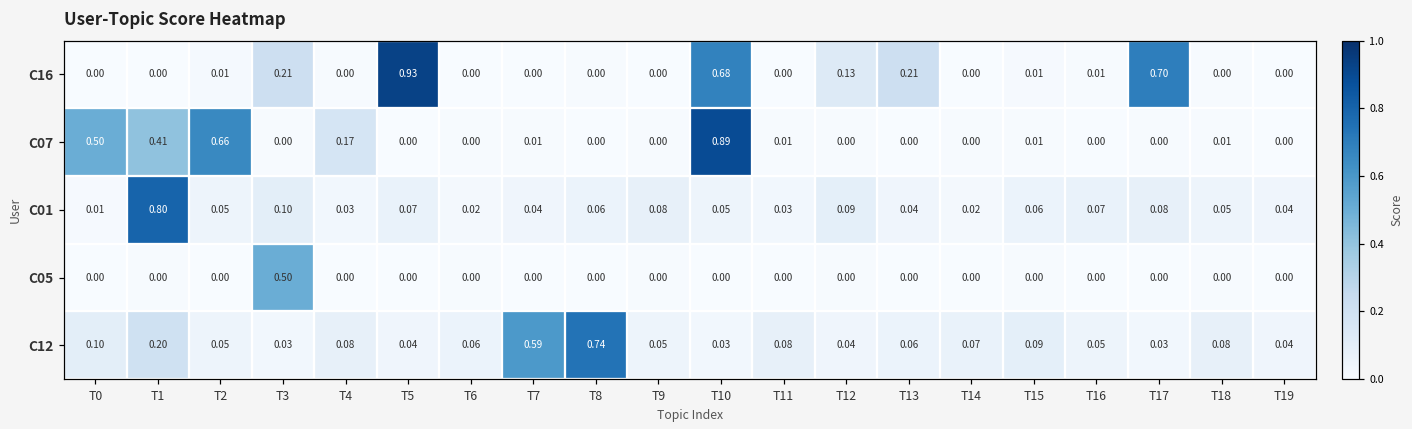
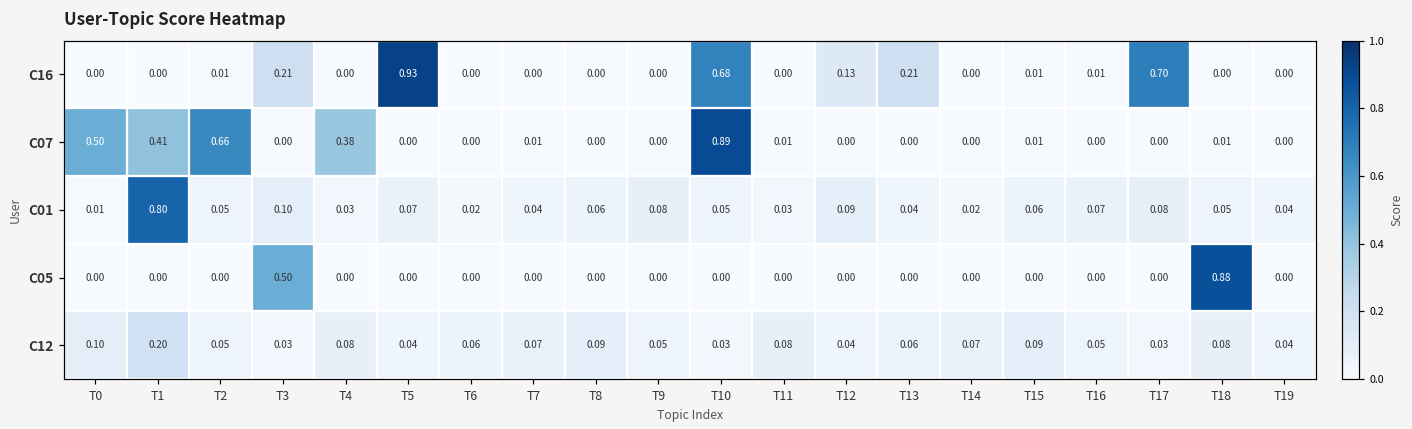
C07, T4: 0.17 -> 0.38
C05, T18: 0.00 -> 0.88
C12, T7: 0.59 -> 0.07
C12, T8: 0.74 -> 0.09
